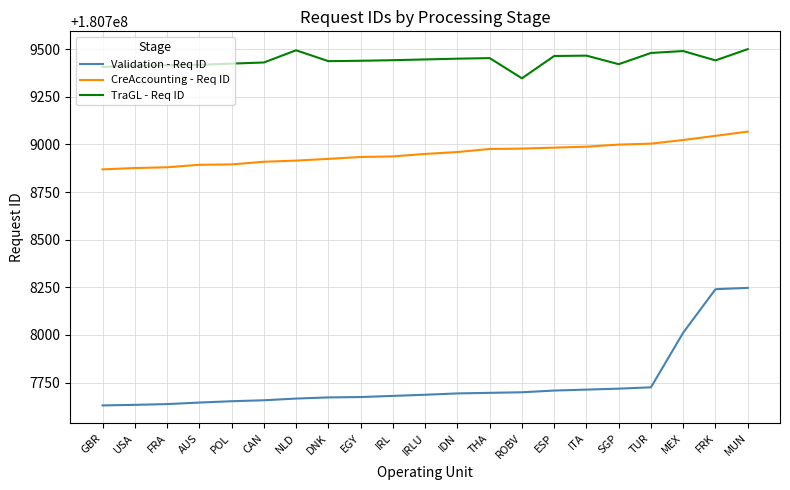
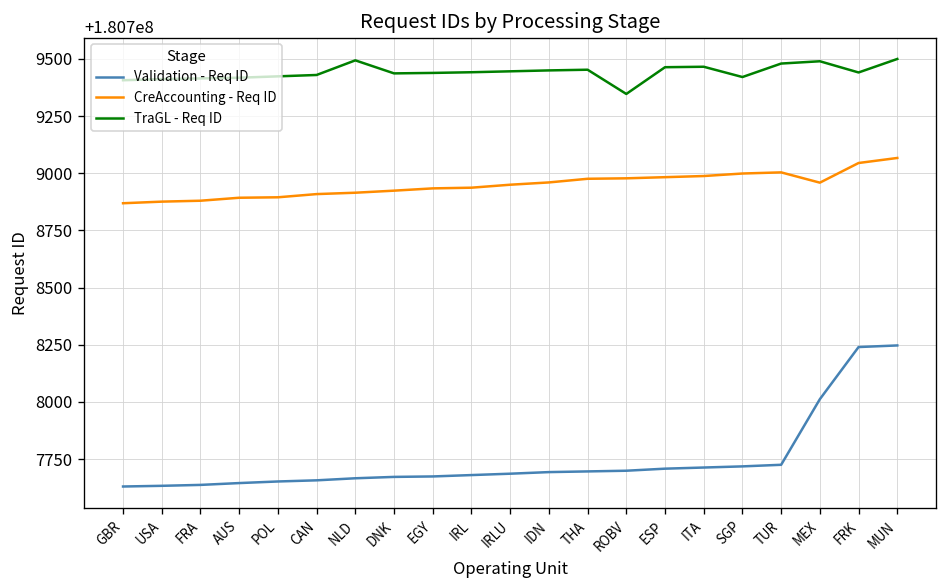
CreAccounting - Req ID, MEX: 180709020 -> 180708960
